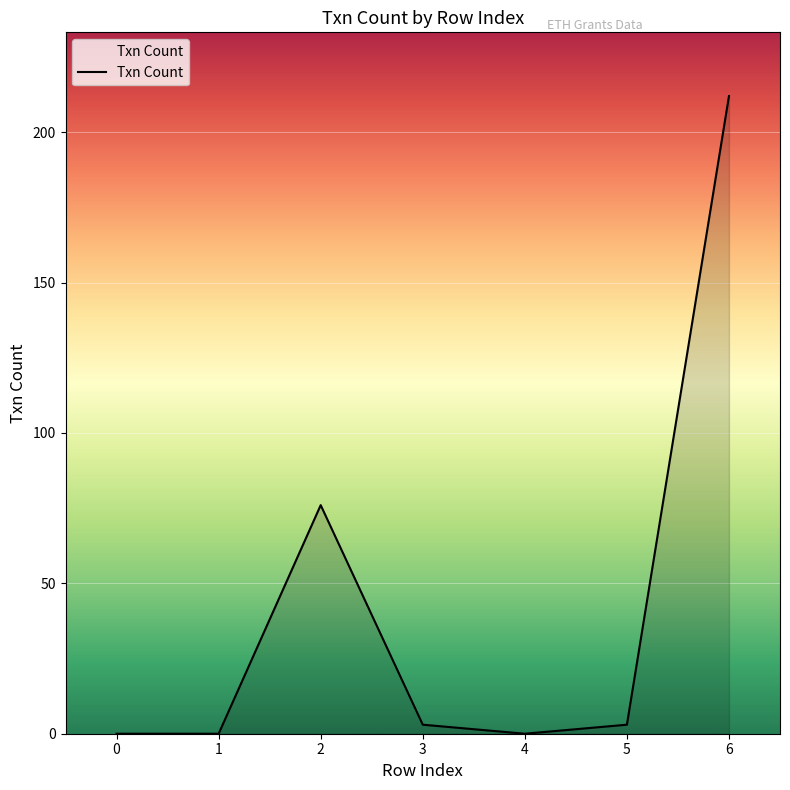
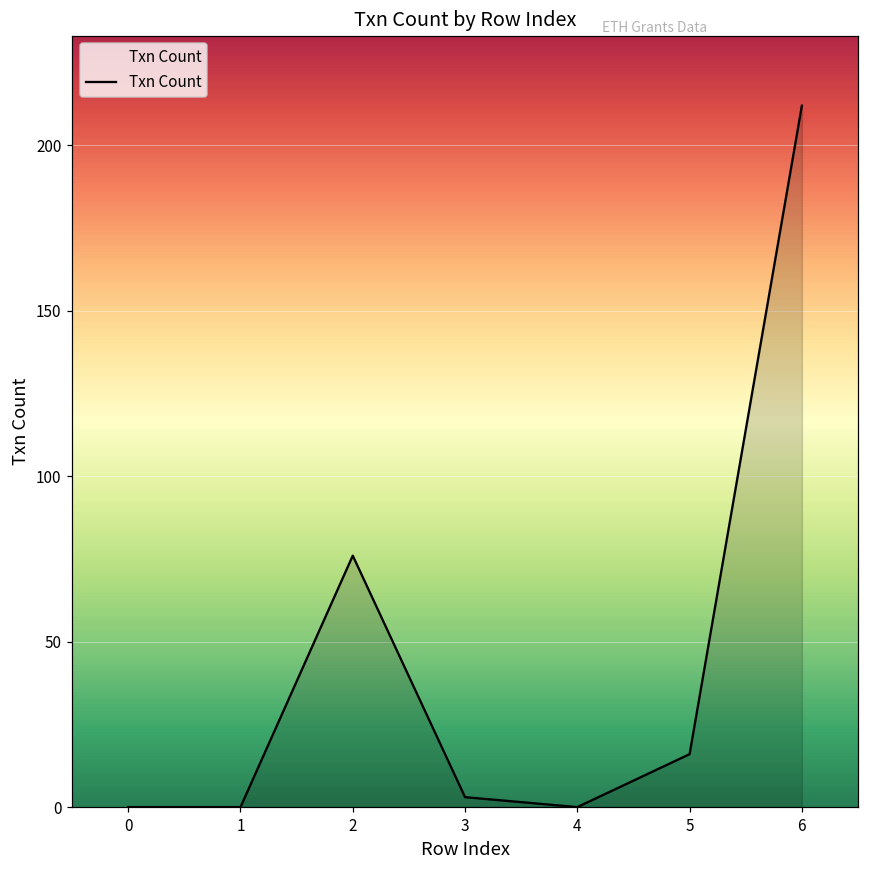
5: 3 -> 16
